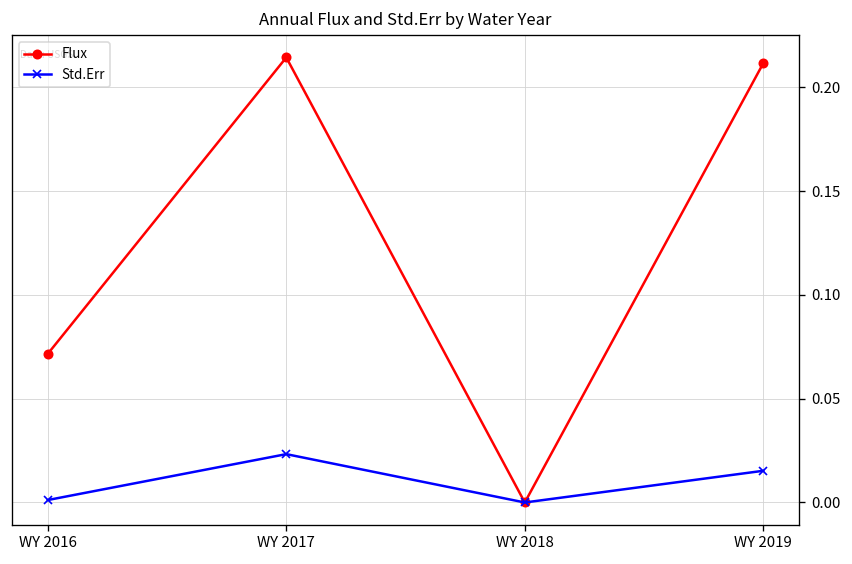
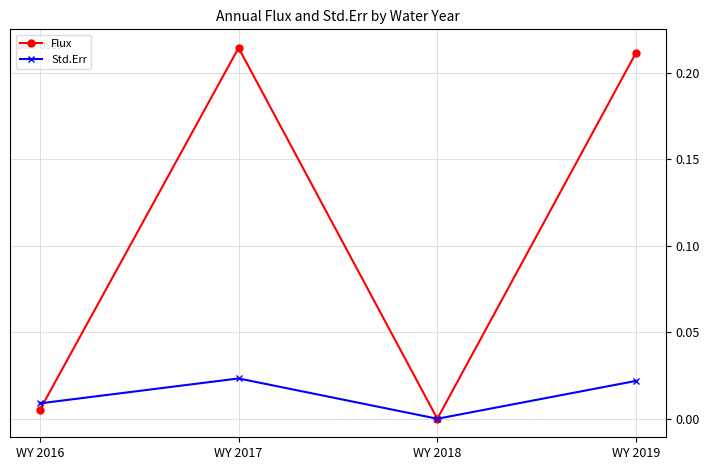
Flux, WY 2016: 0.072 -> 0.005
Std.Err, WY 2016: 0.001 -> 0.009
Std.Err, WY 2019: 0.015 -> 0.022
